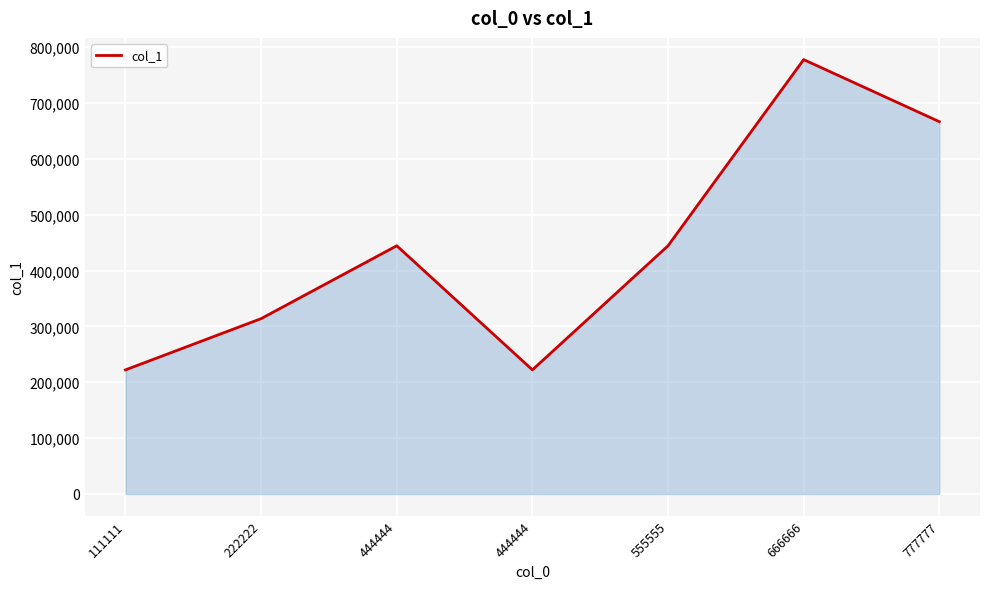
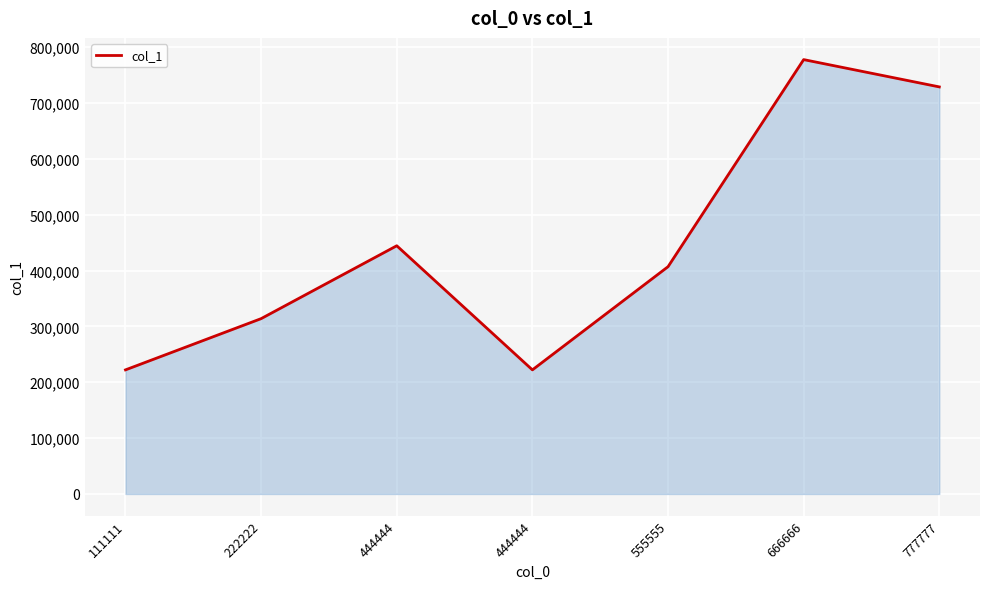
555555: 440,000 -> 410,000
777777: 670,000 -> 730,000
